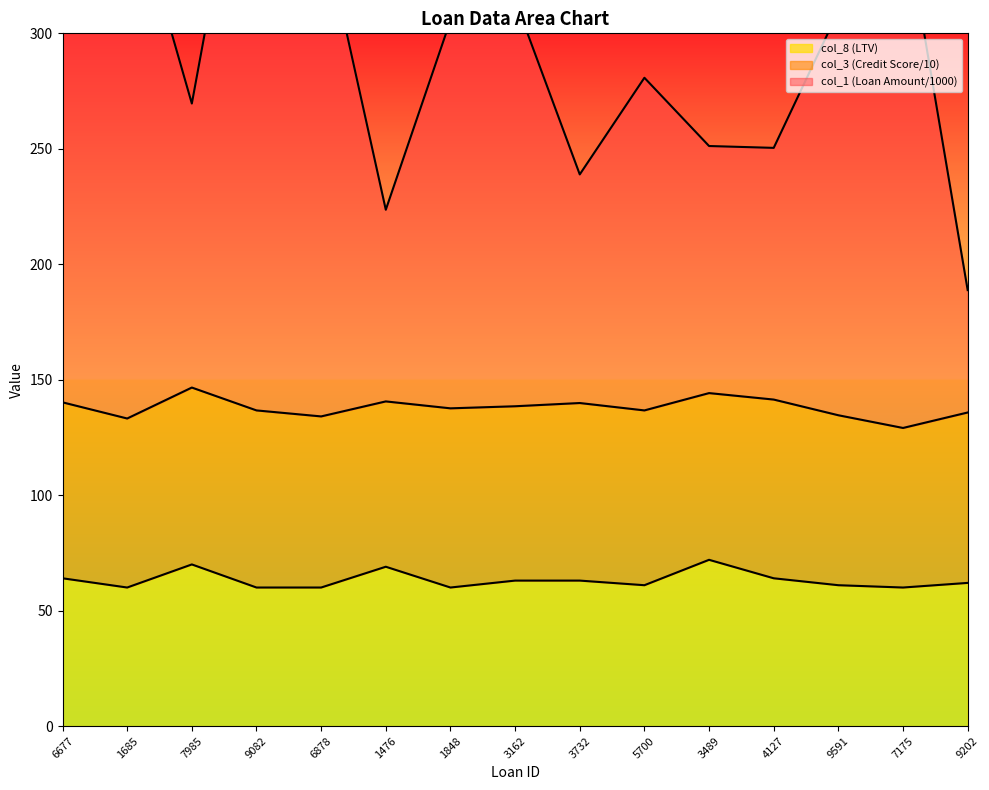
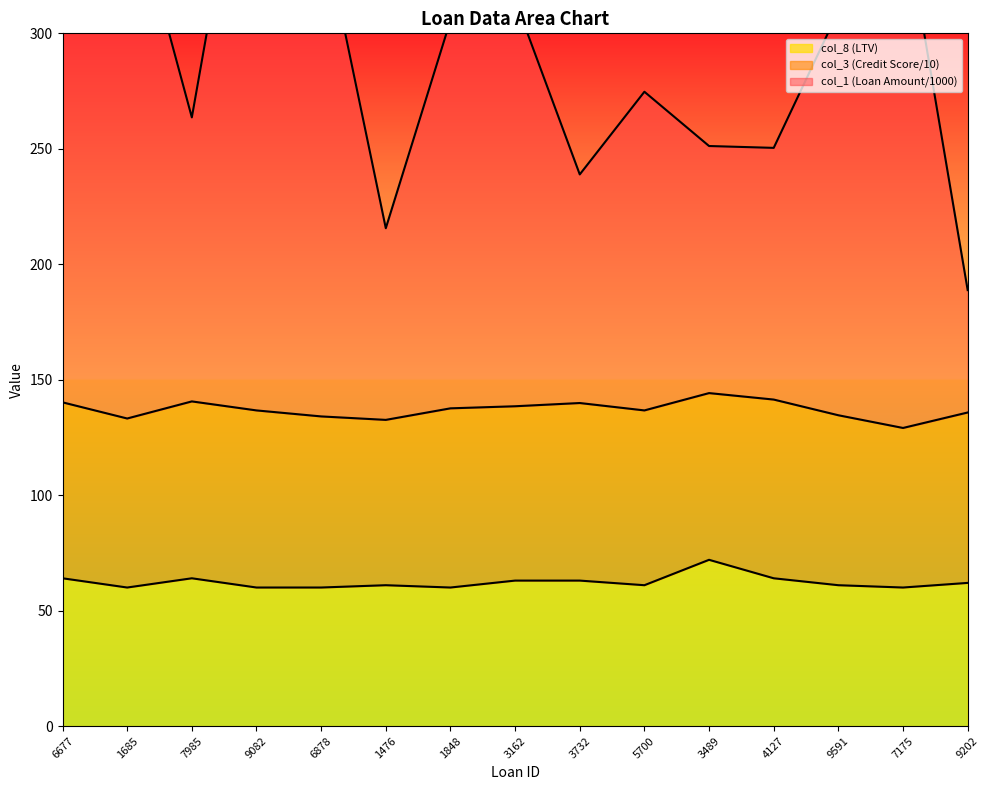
col_8 (LTV), 7985: 70 -> 64
col_8 (LTV), 1476: 69 -> 61
col_1 (Loan Amount/1000), 5700: 144 -> 138
